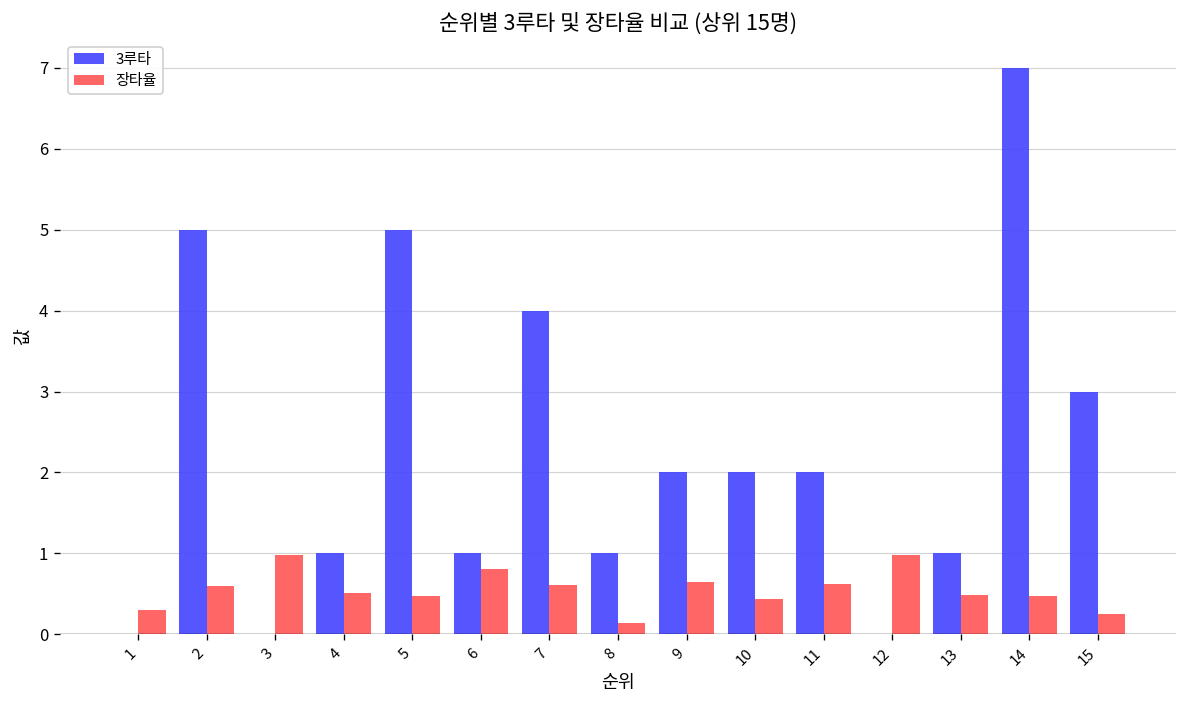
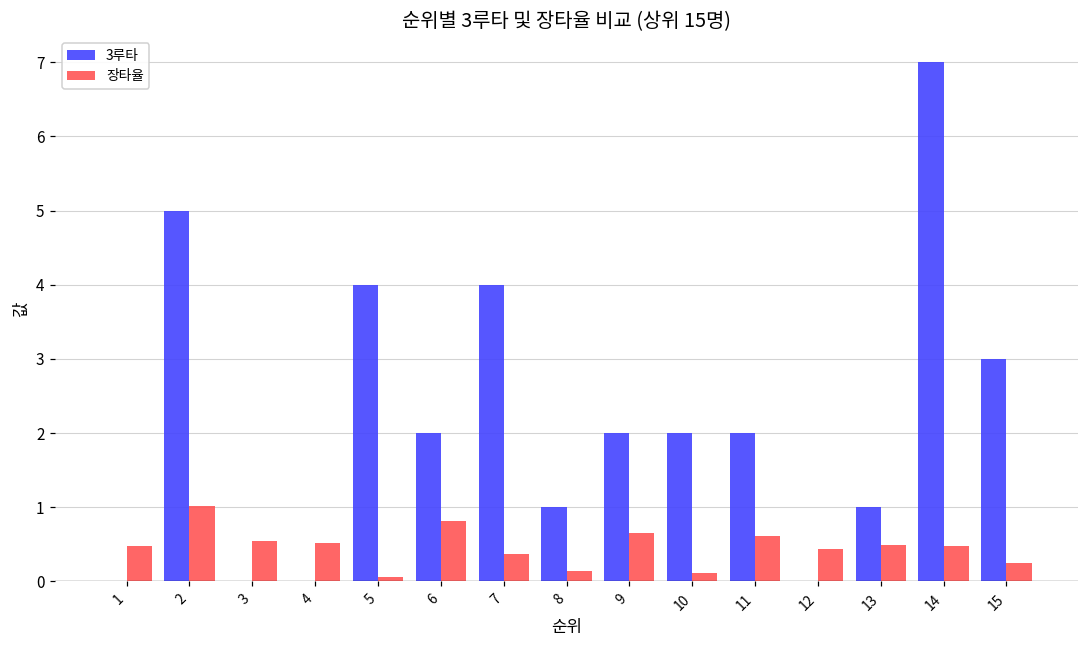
장타율, 1: 0.3 -> 0.5
장타율, 2: 0.6 -> 1.0
장타율, 3: 1.0 -> 0.6
3루타, 4: 1 -> 0
3루타, 5: 5 -> 4
장타율, 5: 0.5 -> 0.1
3루타, 6: 1 -> 2
장타율, 7: 0.6 -> 0.4
장타율, 10: 0.4 -> 0.1
장타율, 12: 1.0 -> 0.4
